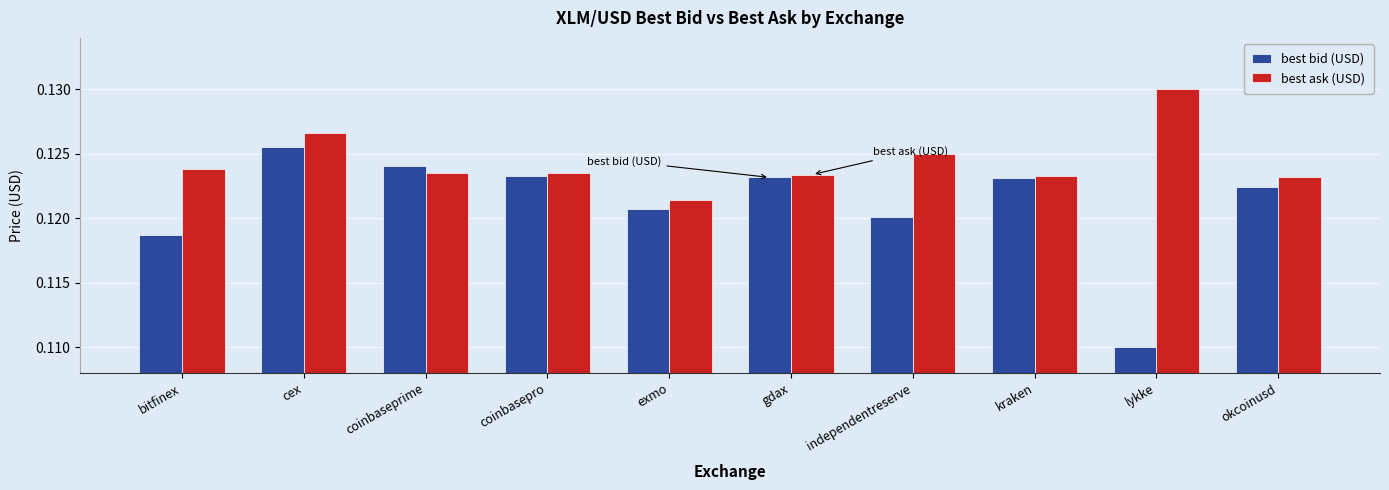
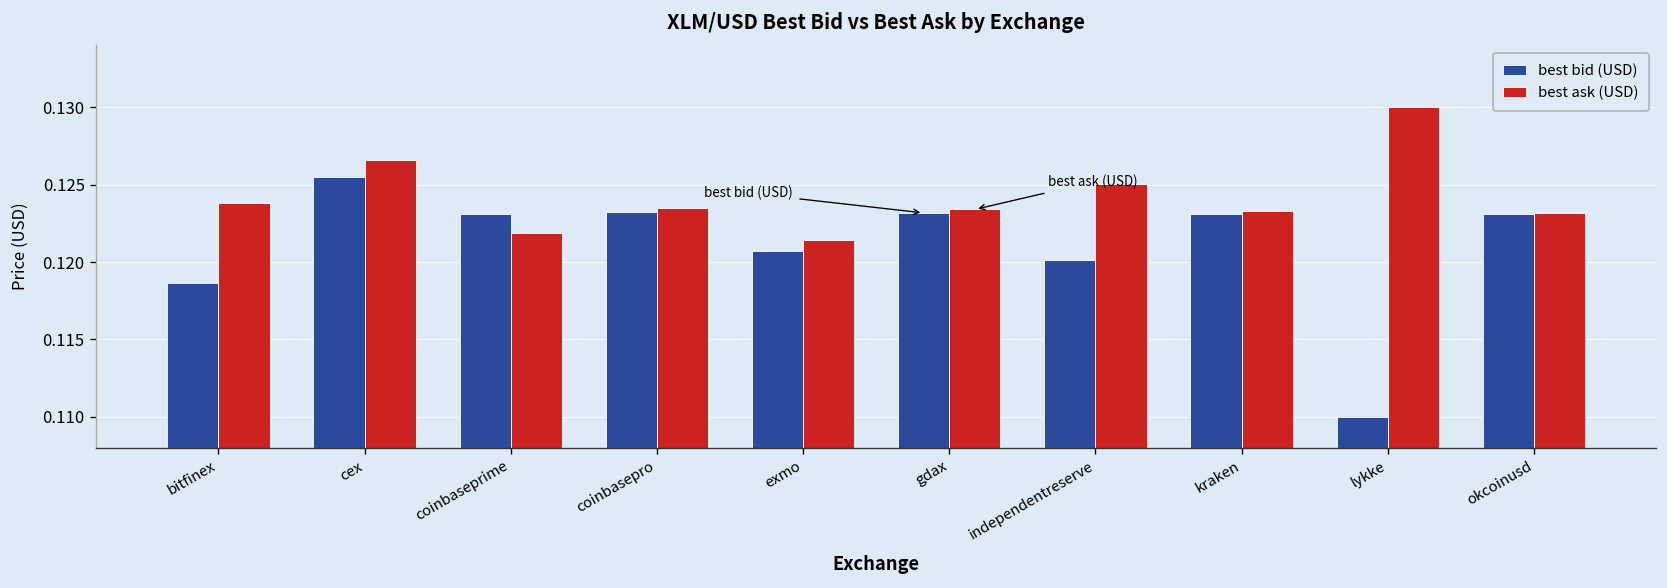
best bid (USD), coinbaseprime: 0.1240 -> 0.1231
best ask (USD), coinbaseprime: 0.1235 -> 0.1219
best bid (USD), okcoinusd: 0.1224 -> 0.1231
